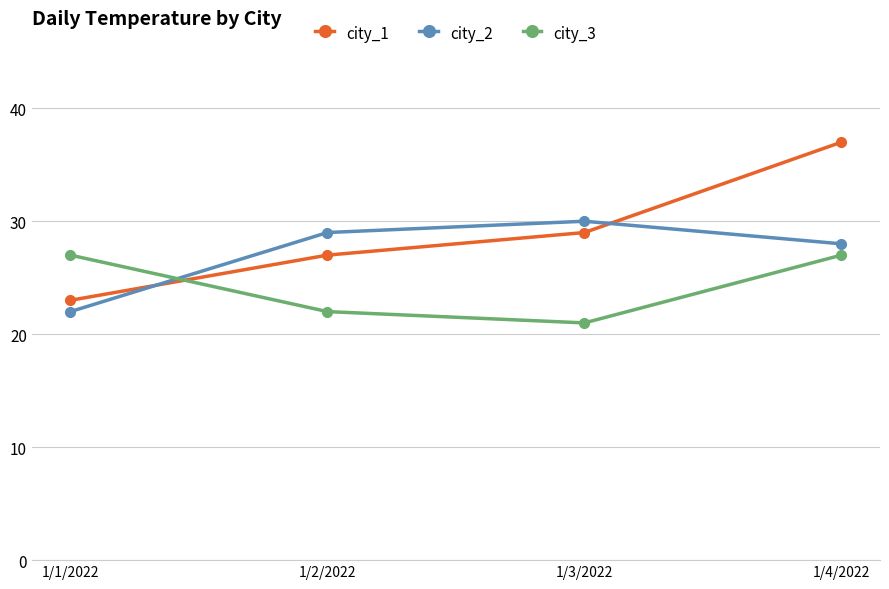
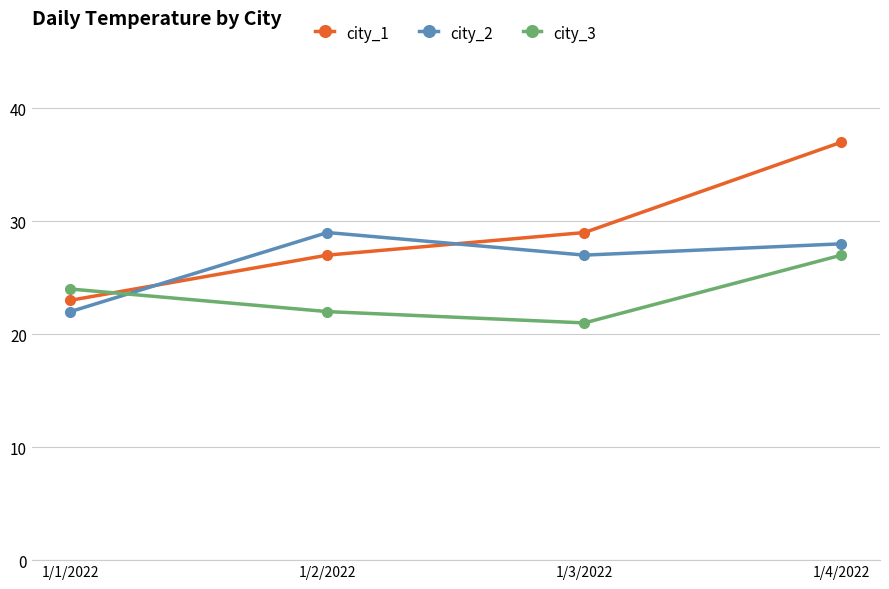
city_3, 1/1/2022: 27 -> 24
city_2, 1/3/2022: 30 -> 27
